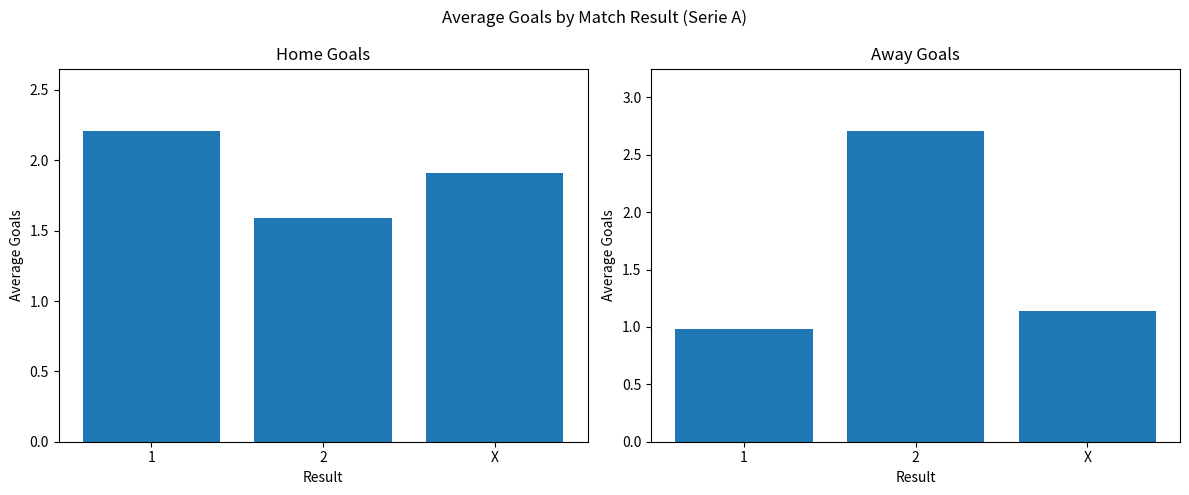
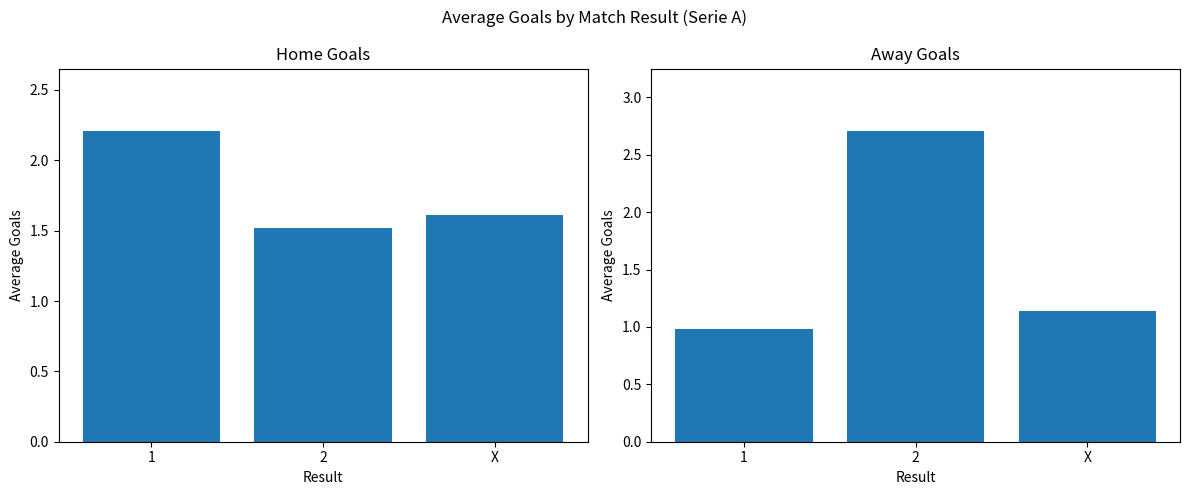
Home Goals, 2: 1.59 -> 1.52
Home Goals, X: 1.91 -> 1.61
